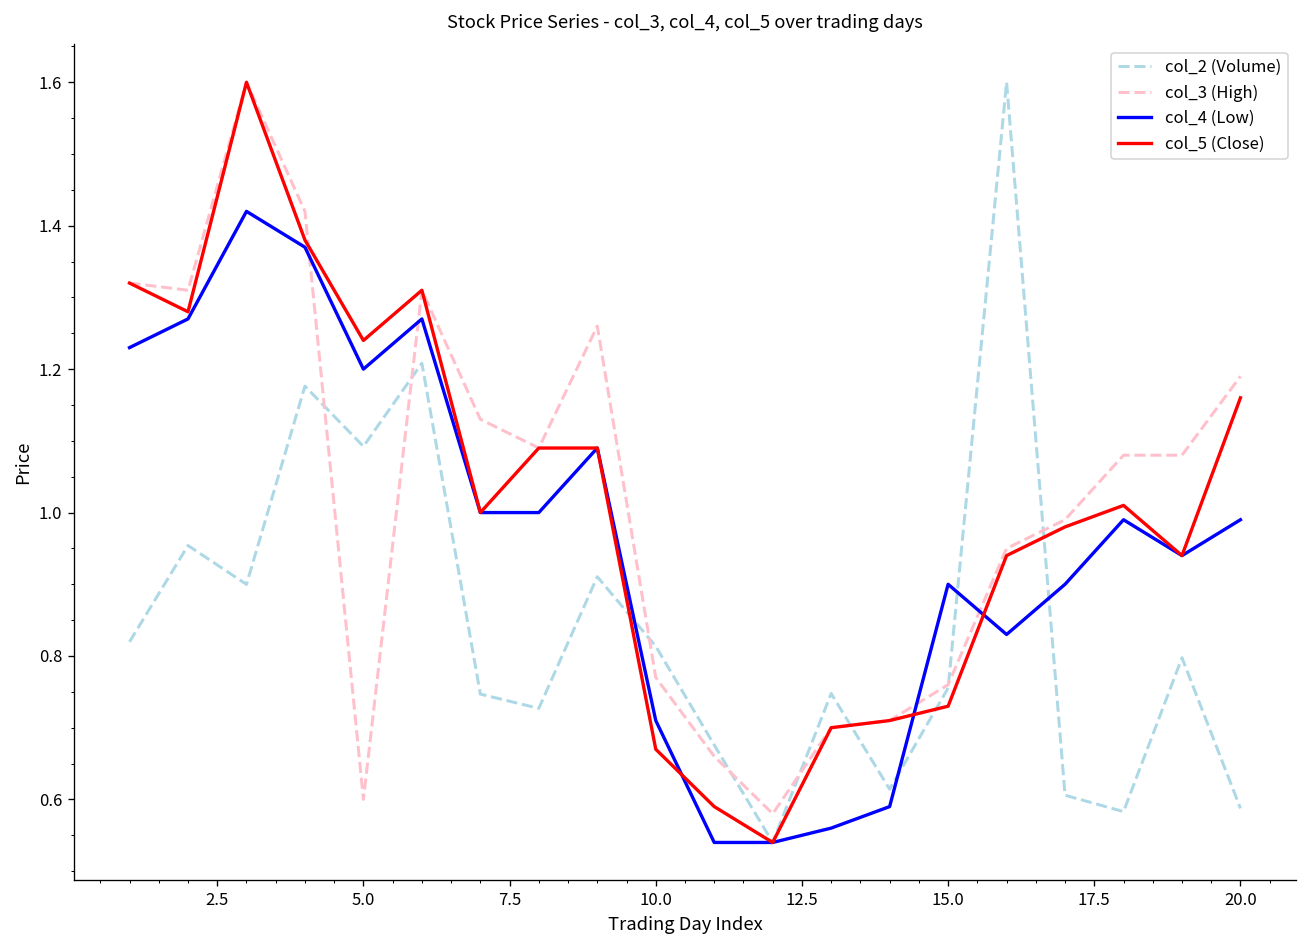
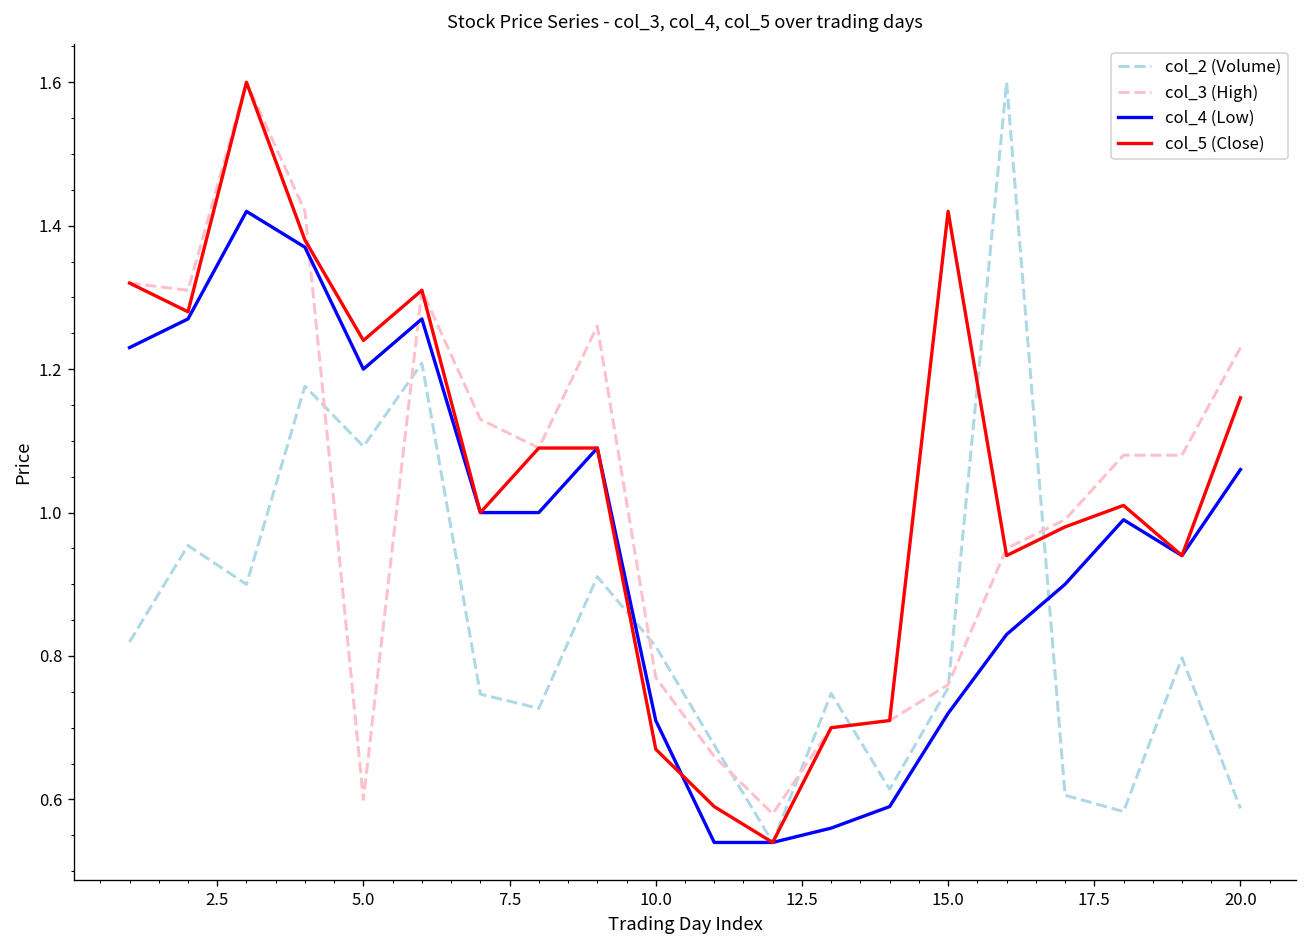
col_4 (Low), 15.0: 0.90 -> 0.72
col_5 (Close), 15.0: 0.73 -> 1.42
col_3 (High), 20.0: 1.19 -> 1.23
col_4 (Low), 20.0: 0.99 -> 1.06
